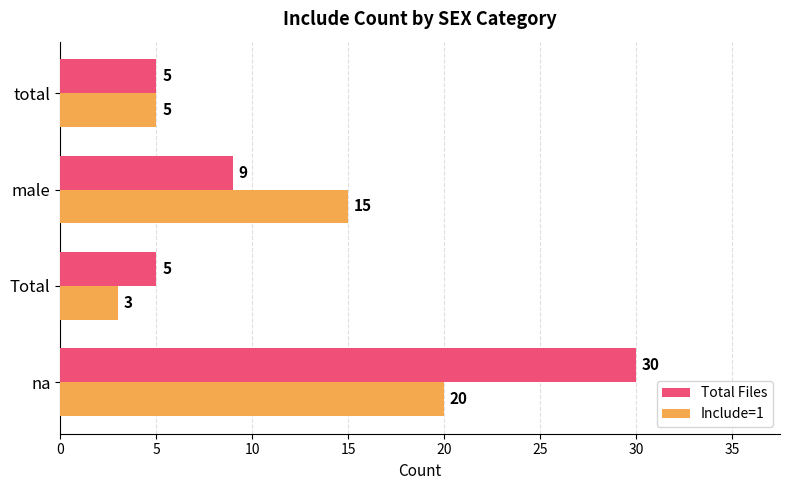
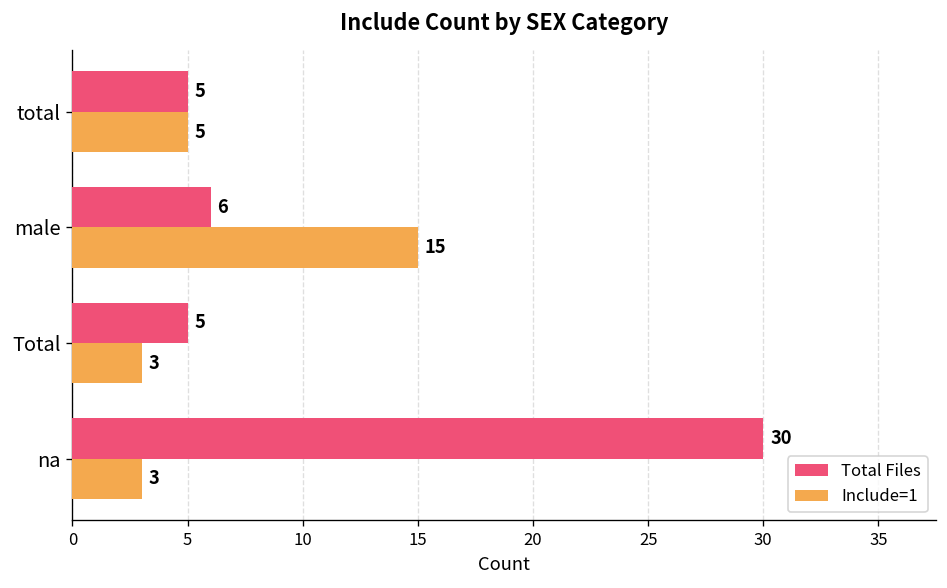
Total Files, male: 9 -> 6
Include=1, na: 20 -> 3
